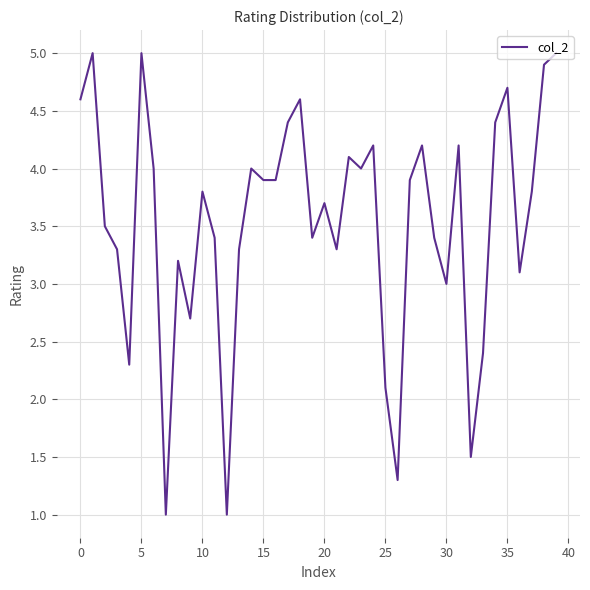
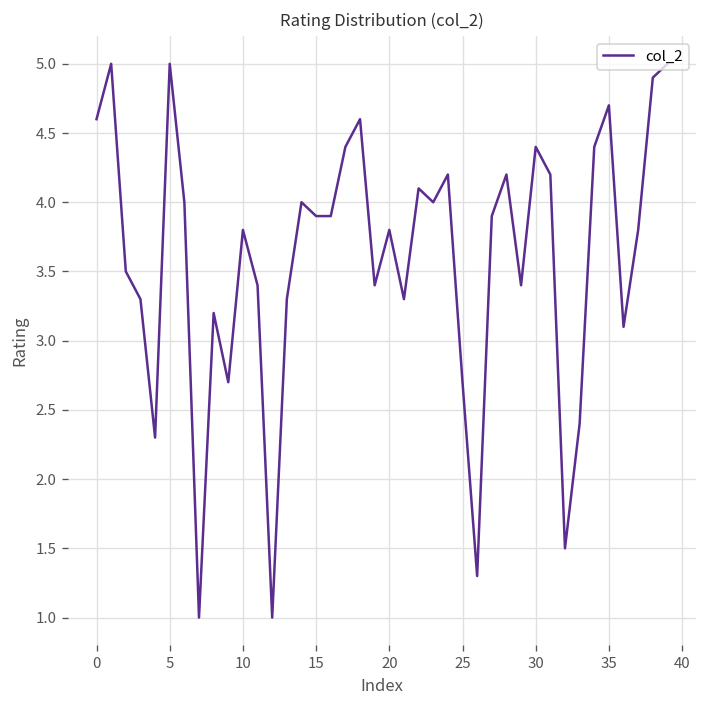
20: 3.7 -> 3.8
25: 2.1 -> 2.7
30: 3.0 -> 4.4
